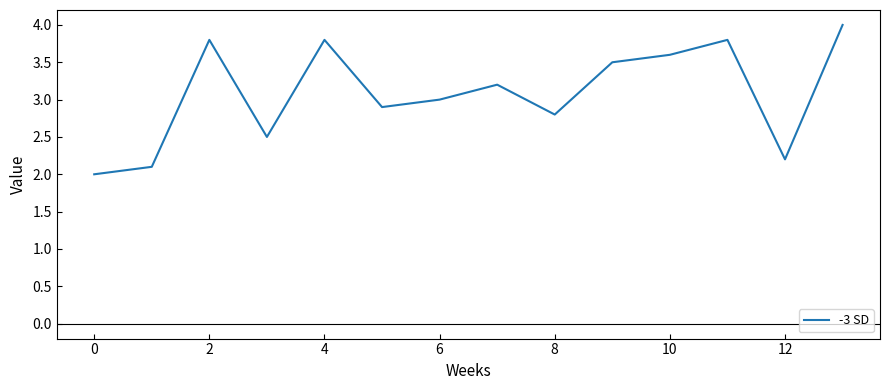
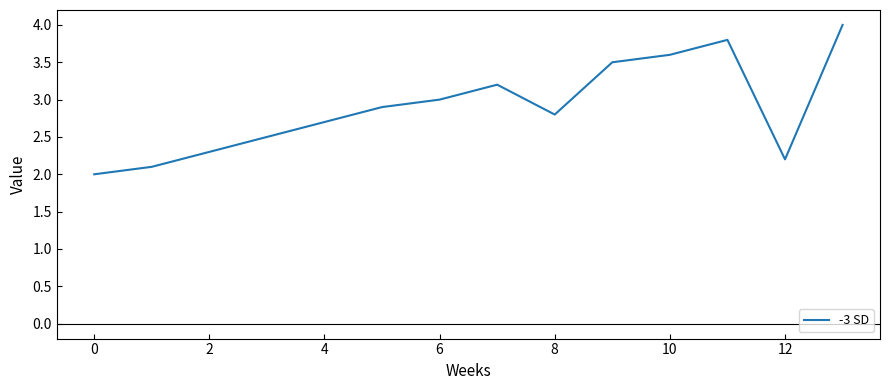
2: 3.8 -> 2.3
4: 3.8 -> 2.7
